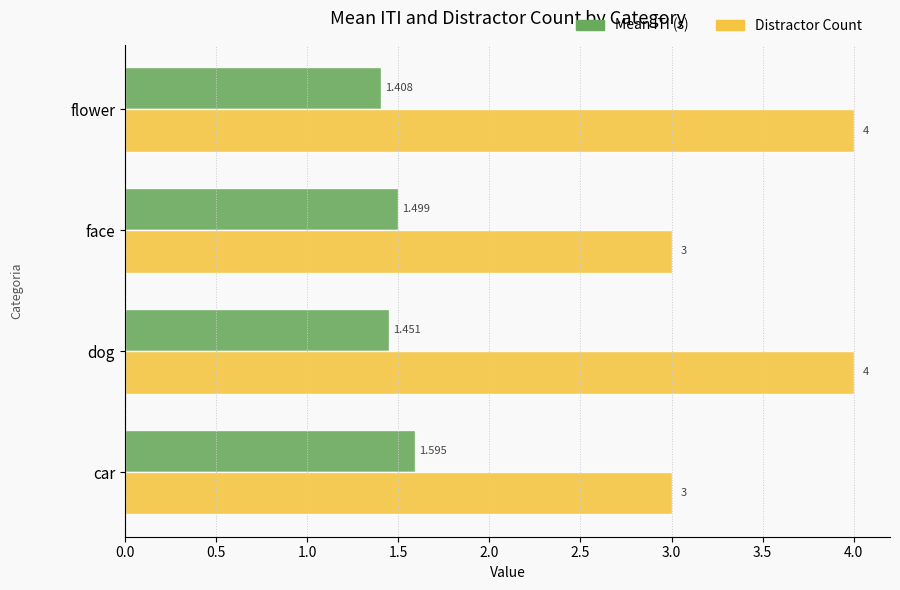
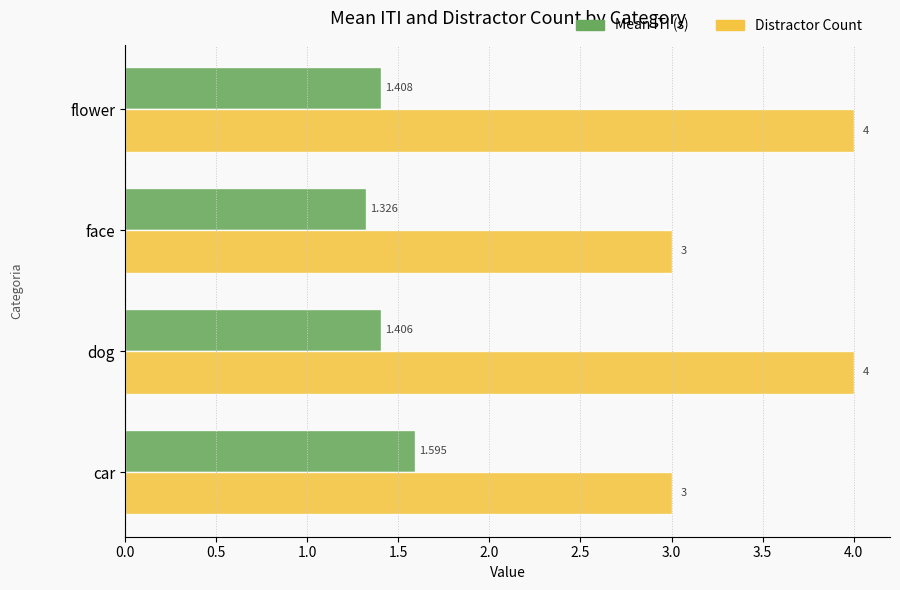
Mean ITI (s), face: 1.499 -> 1.326
Mean ITI (s), dog: 1.451 -> 1.406
